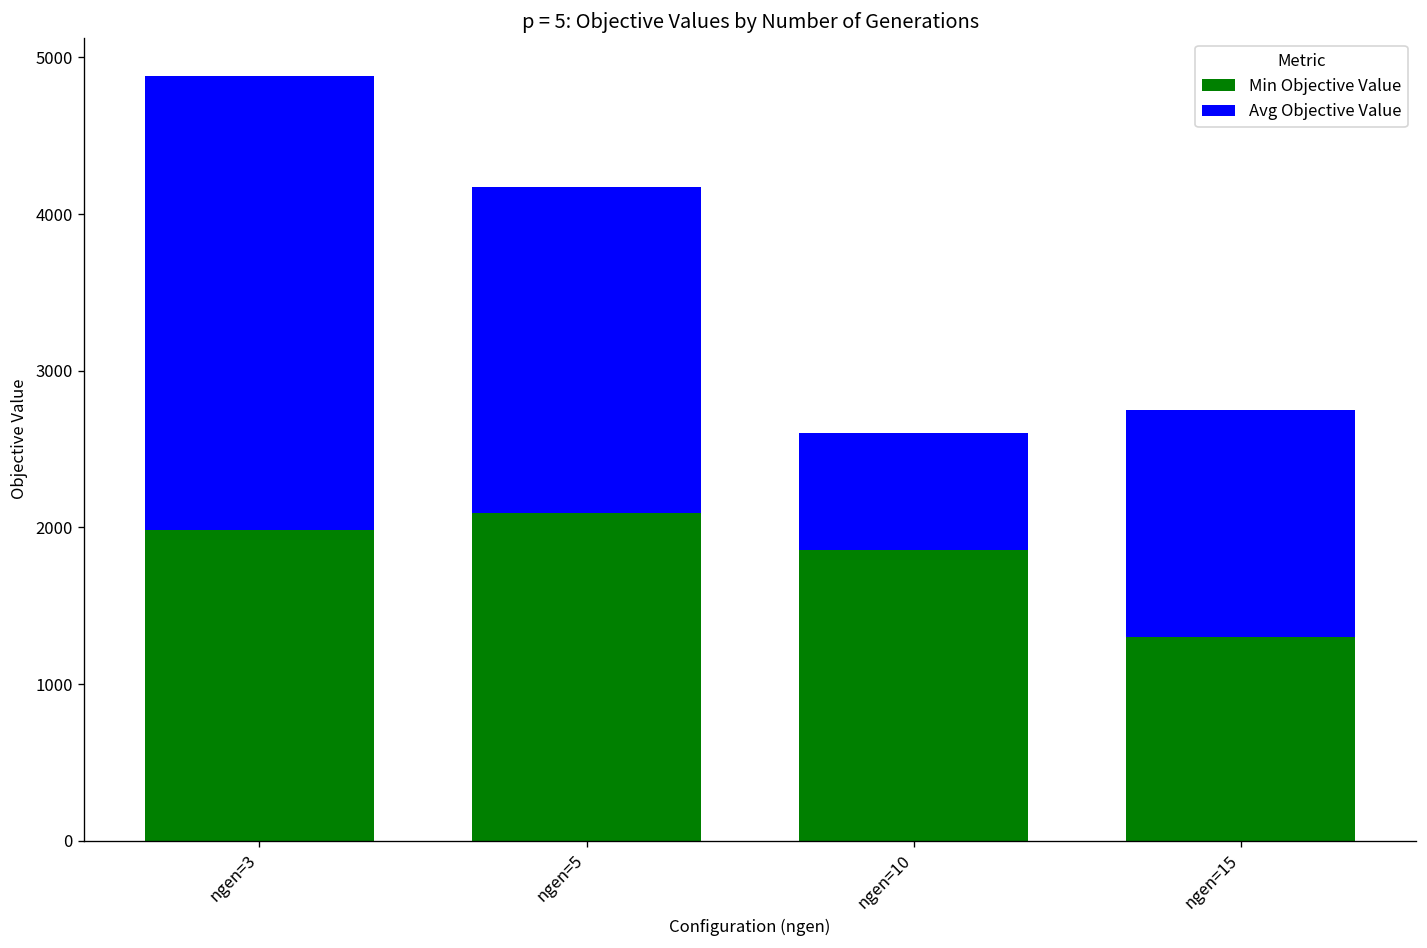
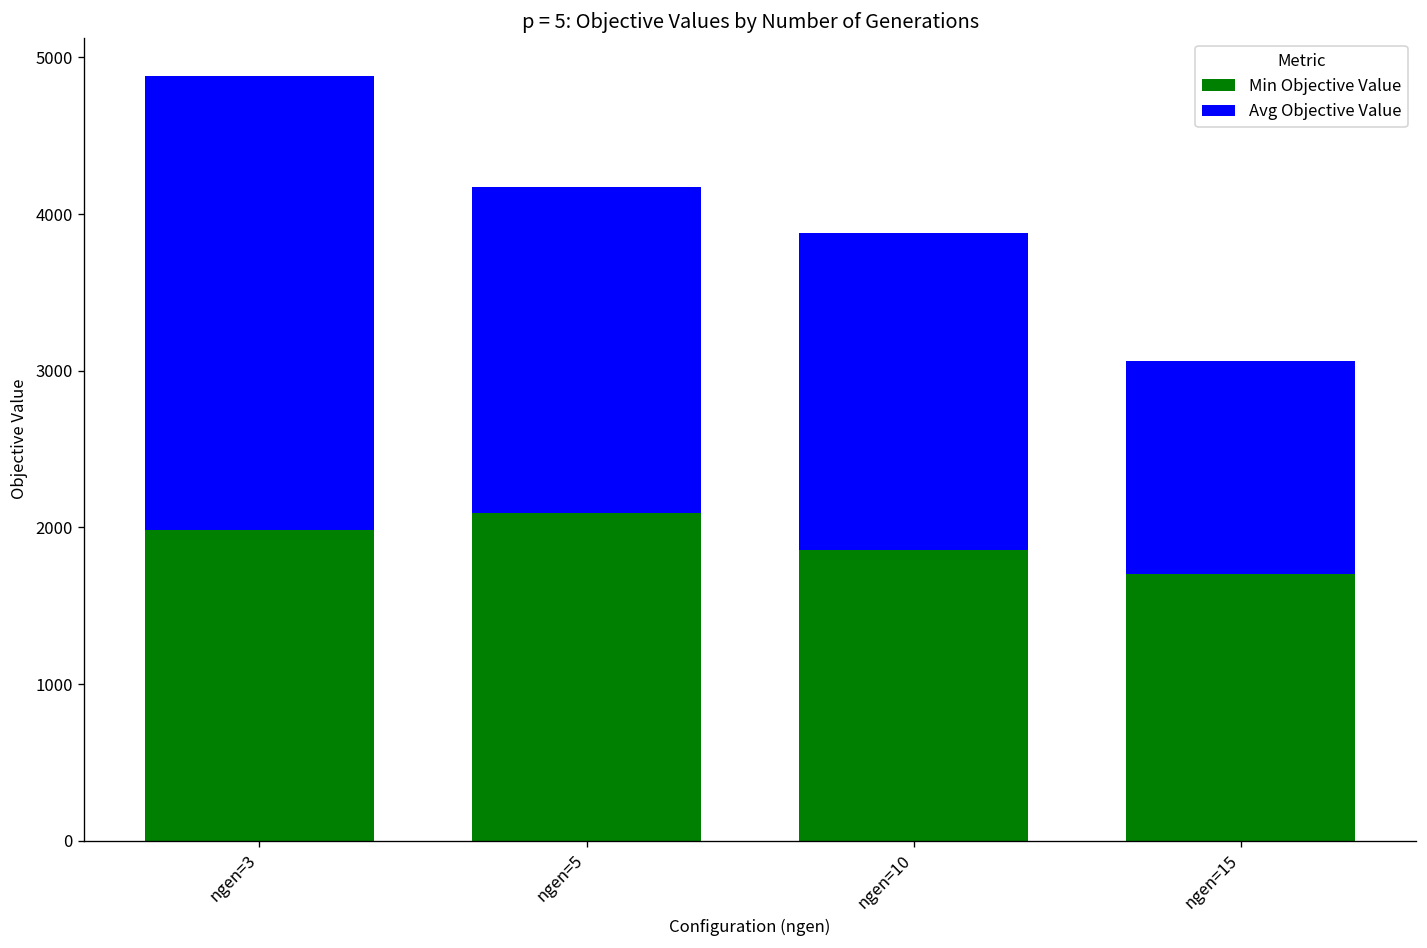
Avg Objective Value, ngen=10: 740 -> 2020
Min Objective Value, ngen=15: 1300 -> 1700
Avg Objective Value, ngen=15: 1450 -> 1360
